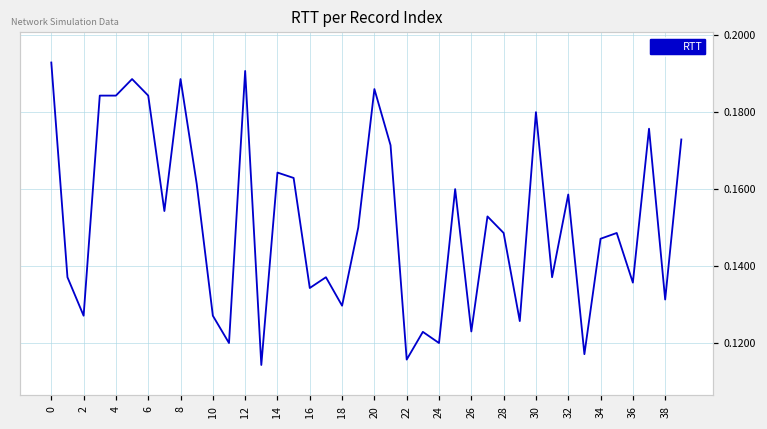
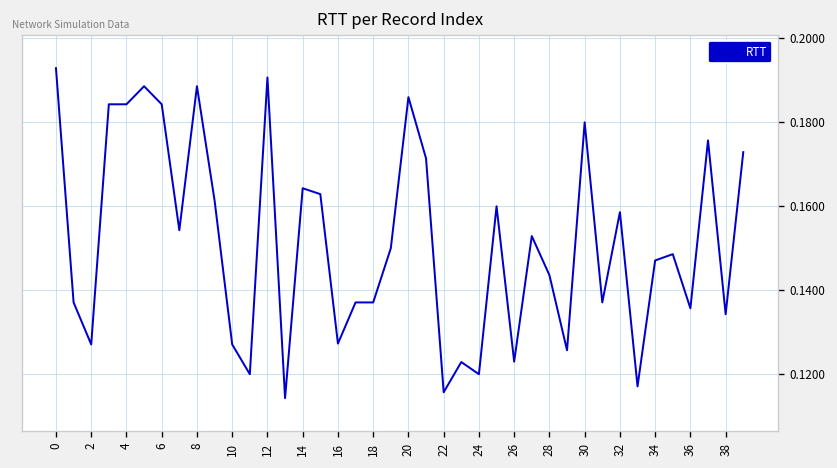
16: 0.134 -> 0.127
18: 0.130 -> 0.137
28: 0.149 -> 0.144
38: 0.131 -> 0.134
